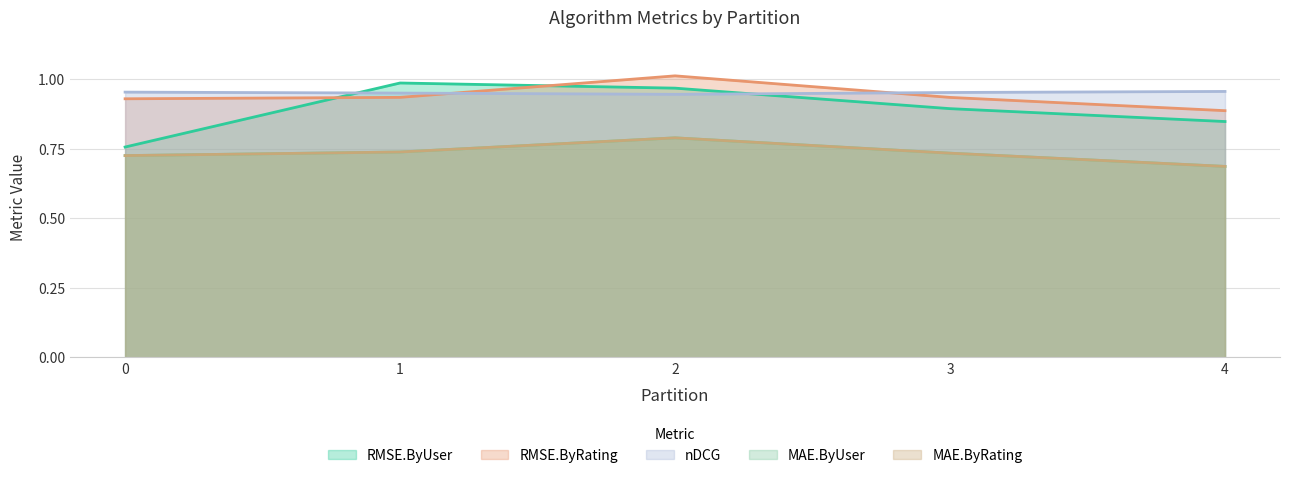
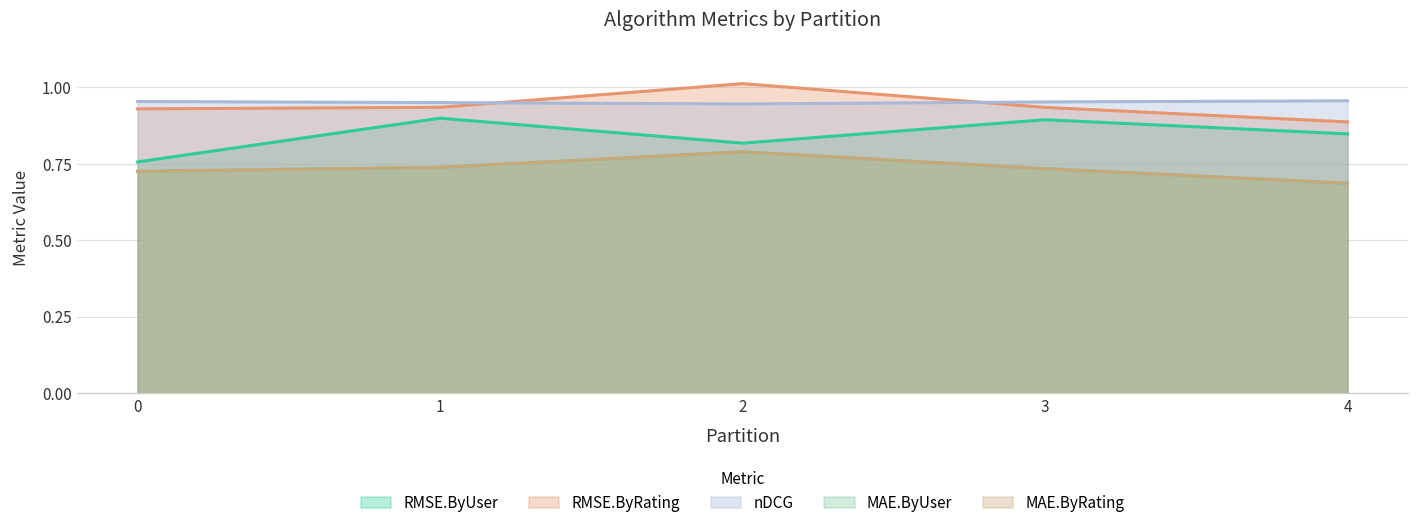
RMSE.ByUser, 1: 0.99 -> 0.90
RMSE.ByUser, 2: 0.97 -> 0.82
